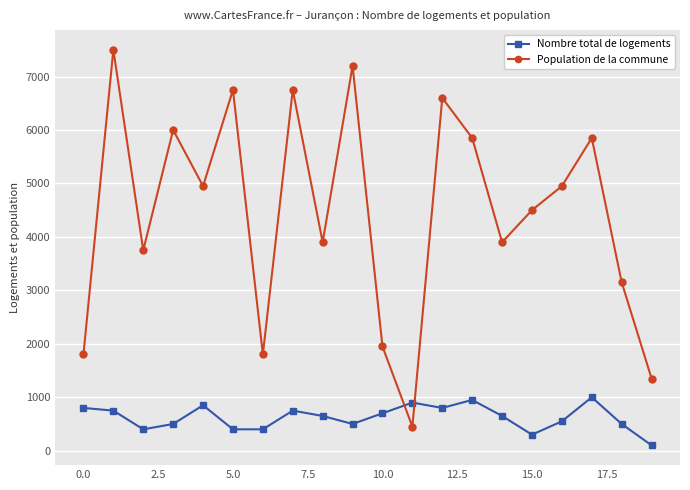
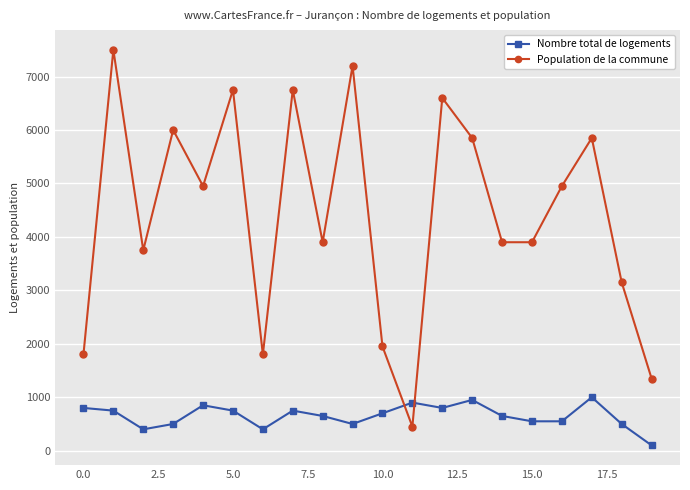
Nombre total de logements, 5.0: 400 -> 800
Nombre total de logements, 15.0: 300 -> 600
Population de la commune, 15.0: 4500 -> 3900
